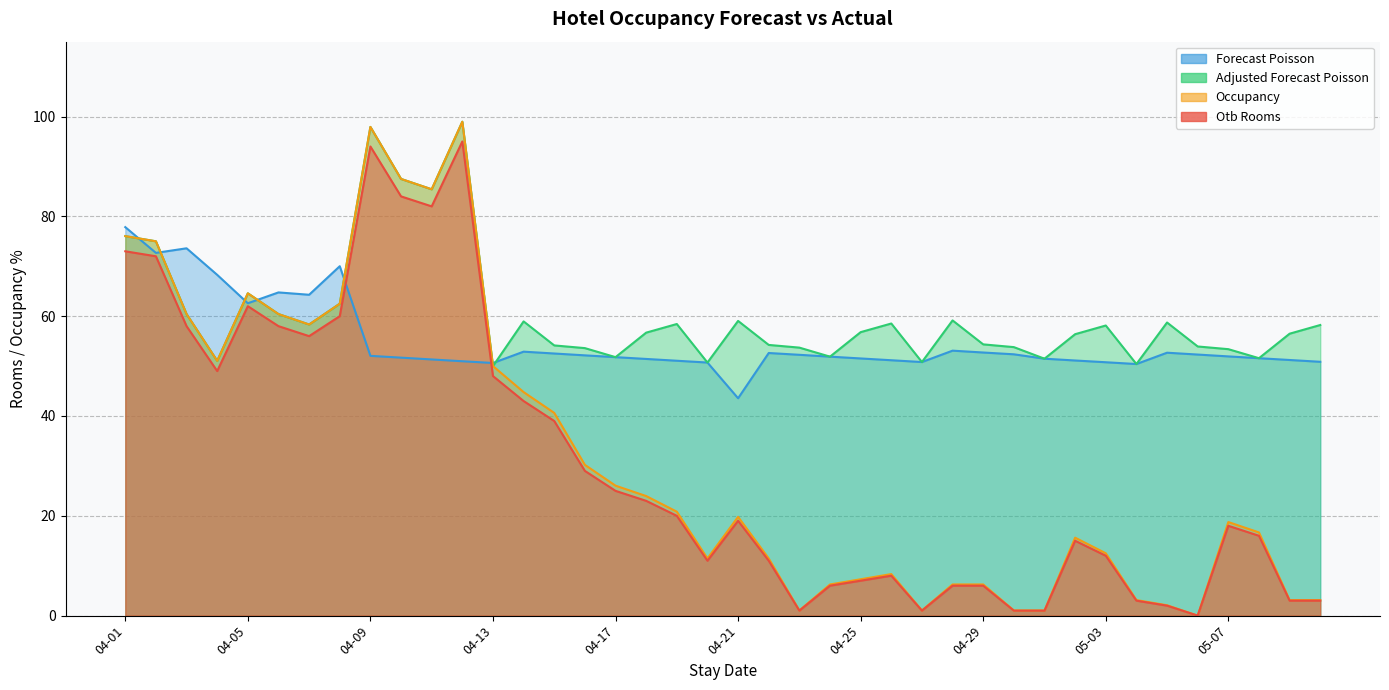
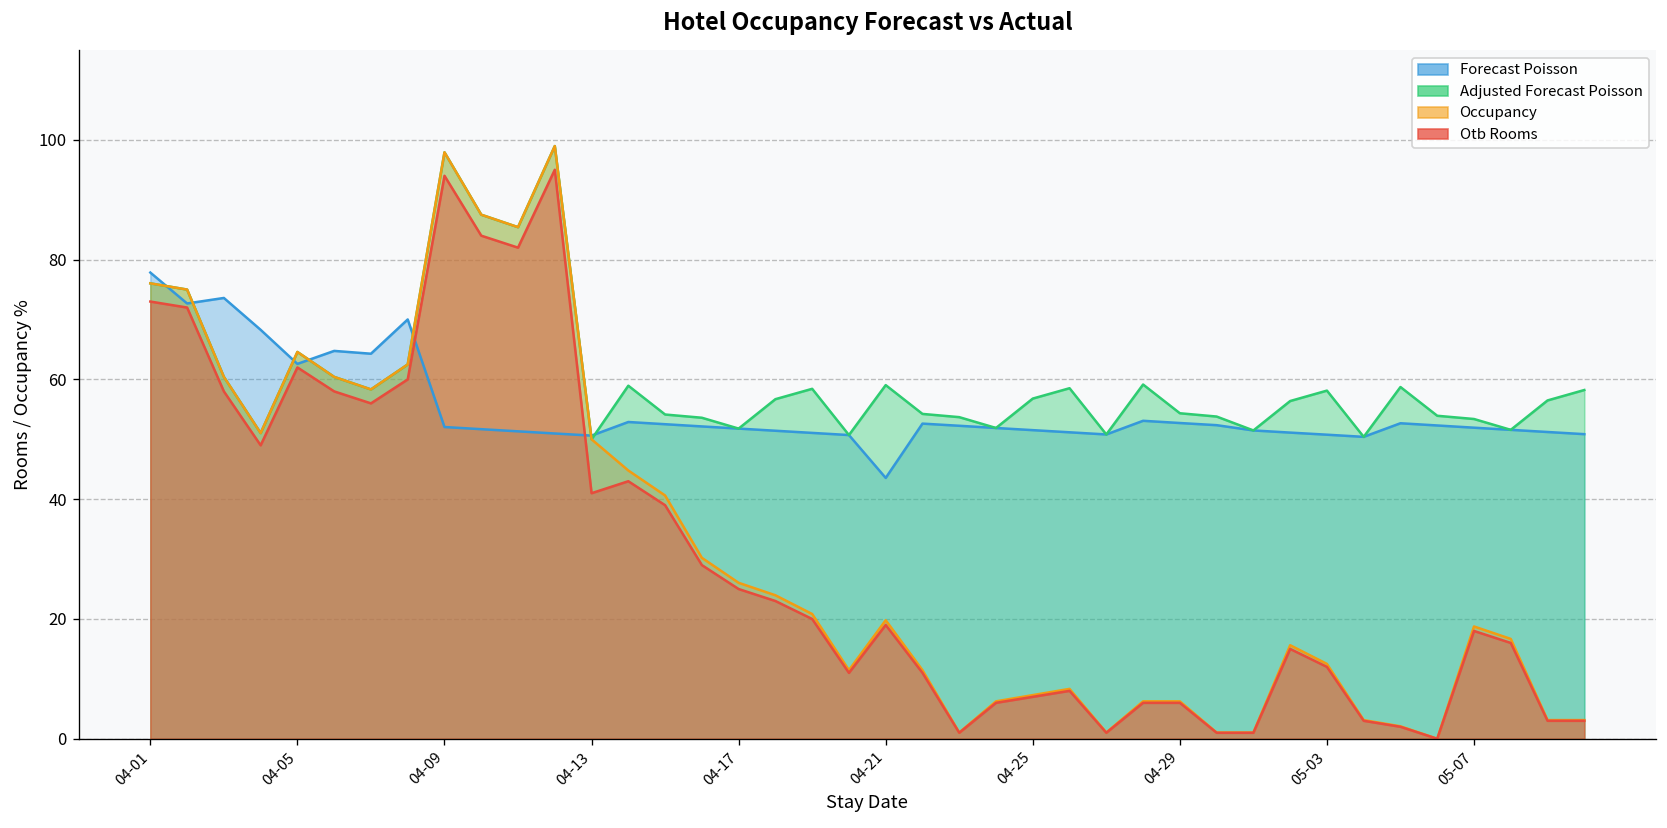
Otb Rooms, 04-13: 48 -> 41
